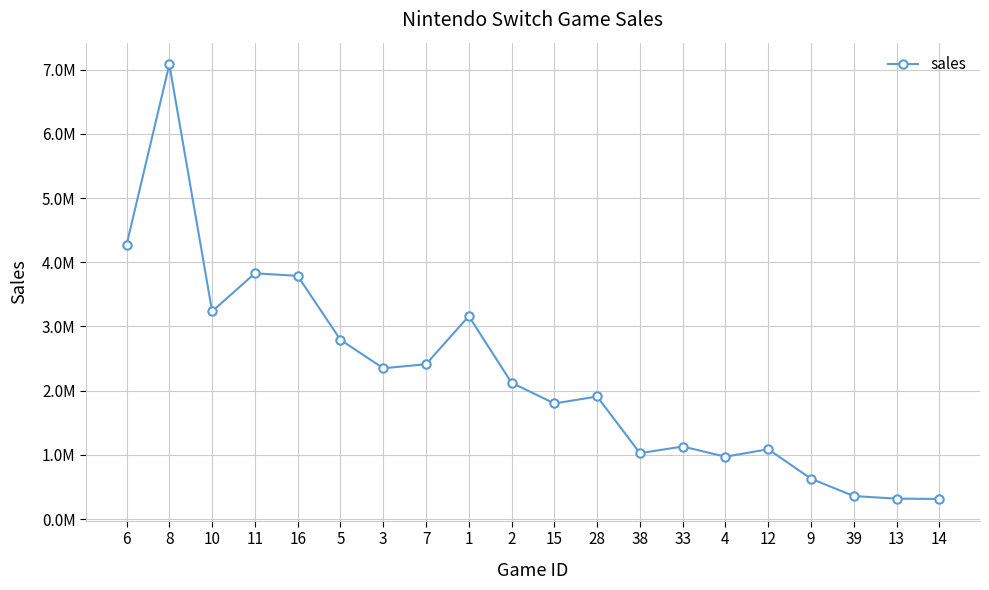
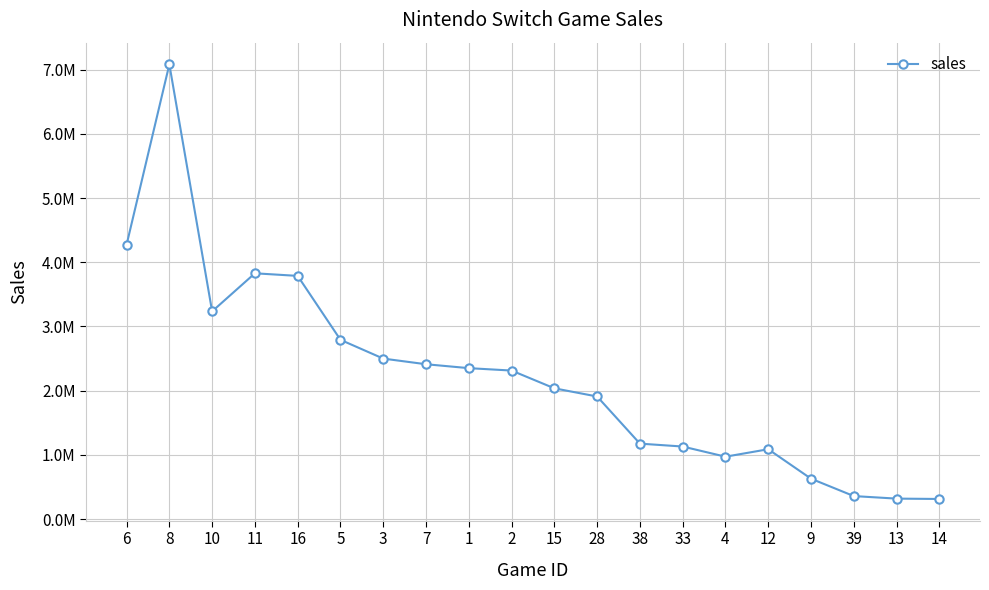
3: 2300000 -> 2500000
1: 3200000 -> 2400000
2: 2100000 -> 2300000
15: 1800000 -> 2000000
38: 1000000 -> 1200000
